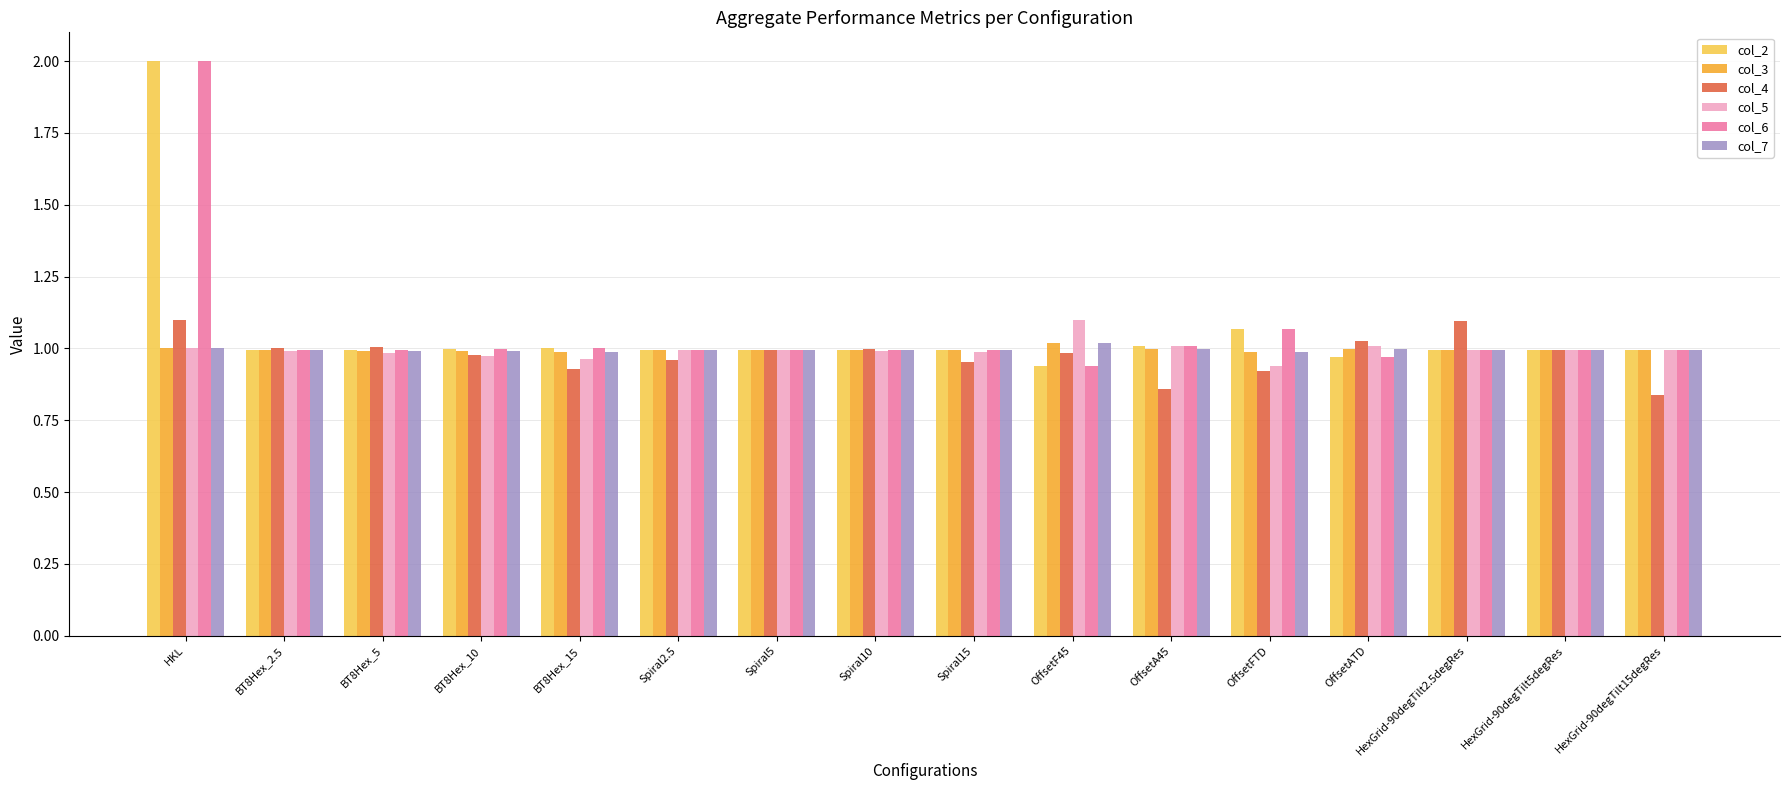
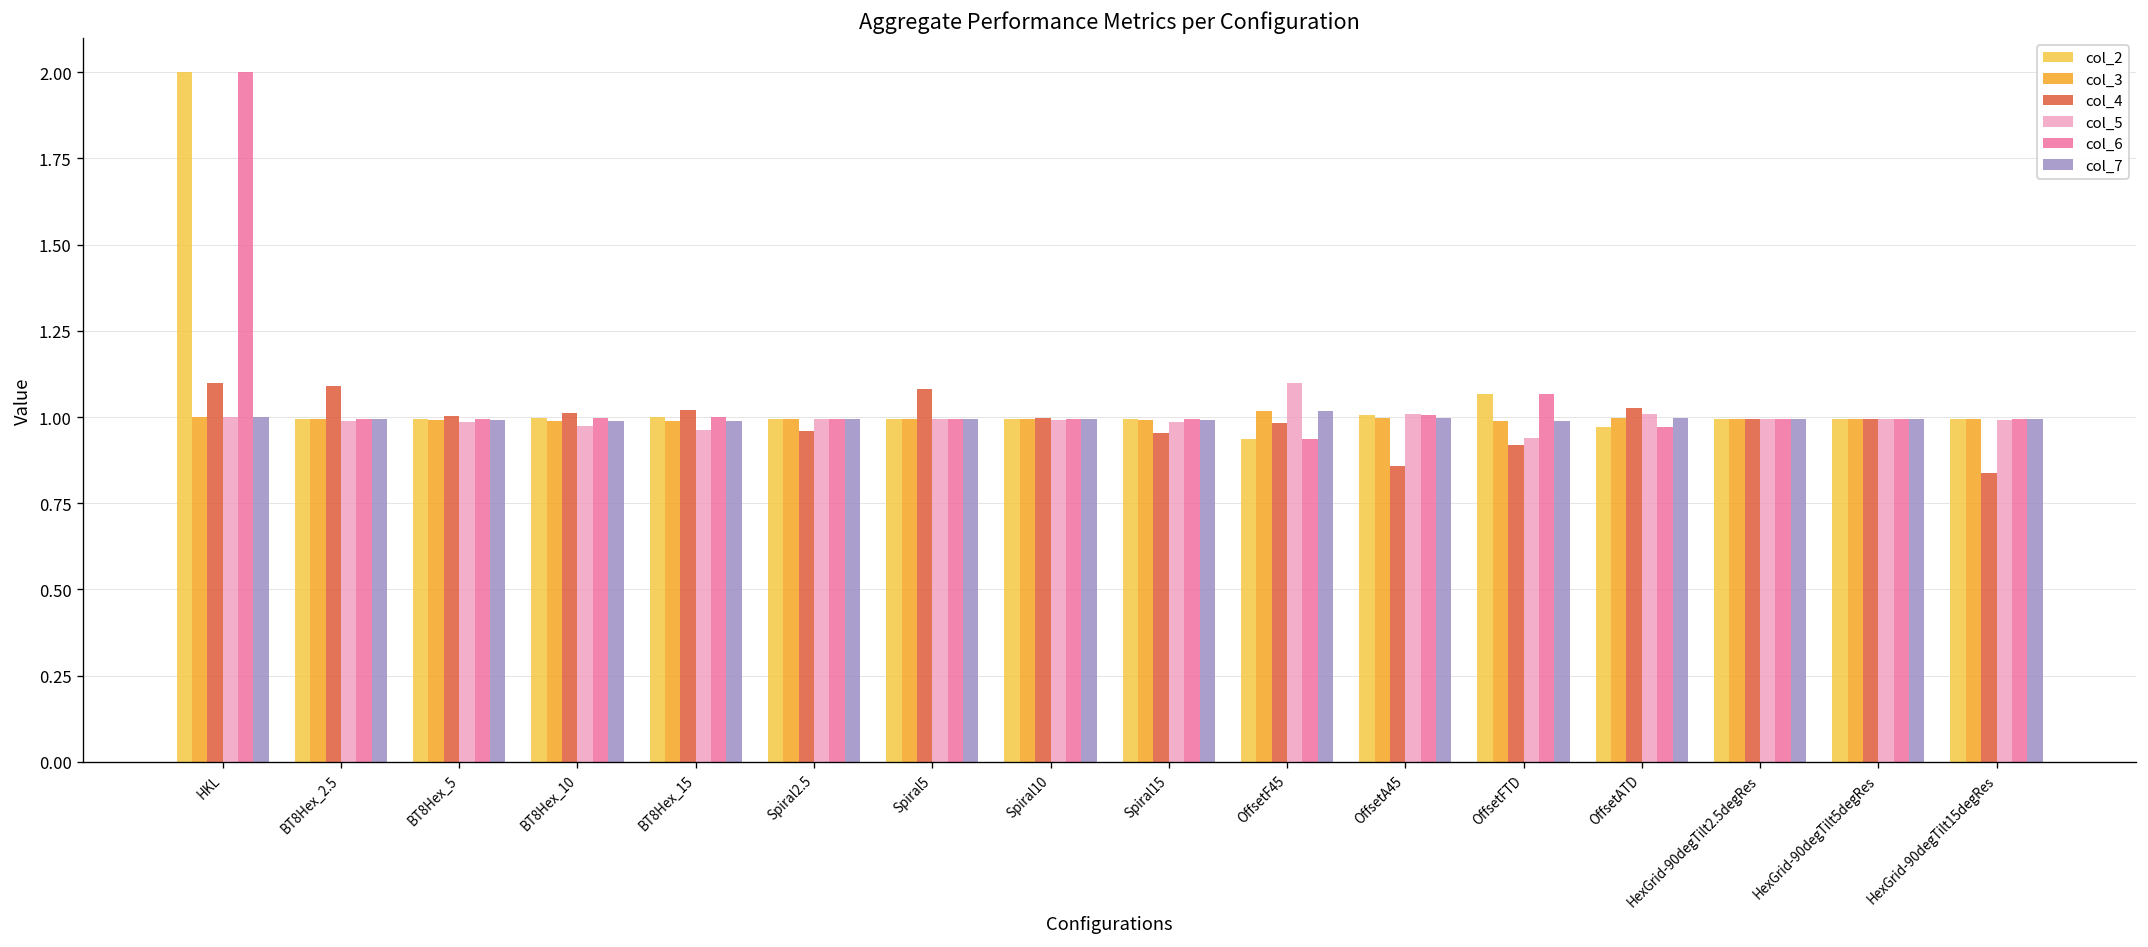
col_4, BT8Hex_2.5: 1.00 -> 1.09
col_4, BT8Hex_10: 0.98 -> 1.01
col_4, BT8Hex_15: 0.93 -> 1.02
col_4, Spiral5: 1.00 -> 1.08
col_4, HexGrid-90degTilt2.5degRes: 1.10 -> 1.00
